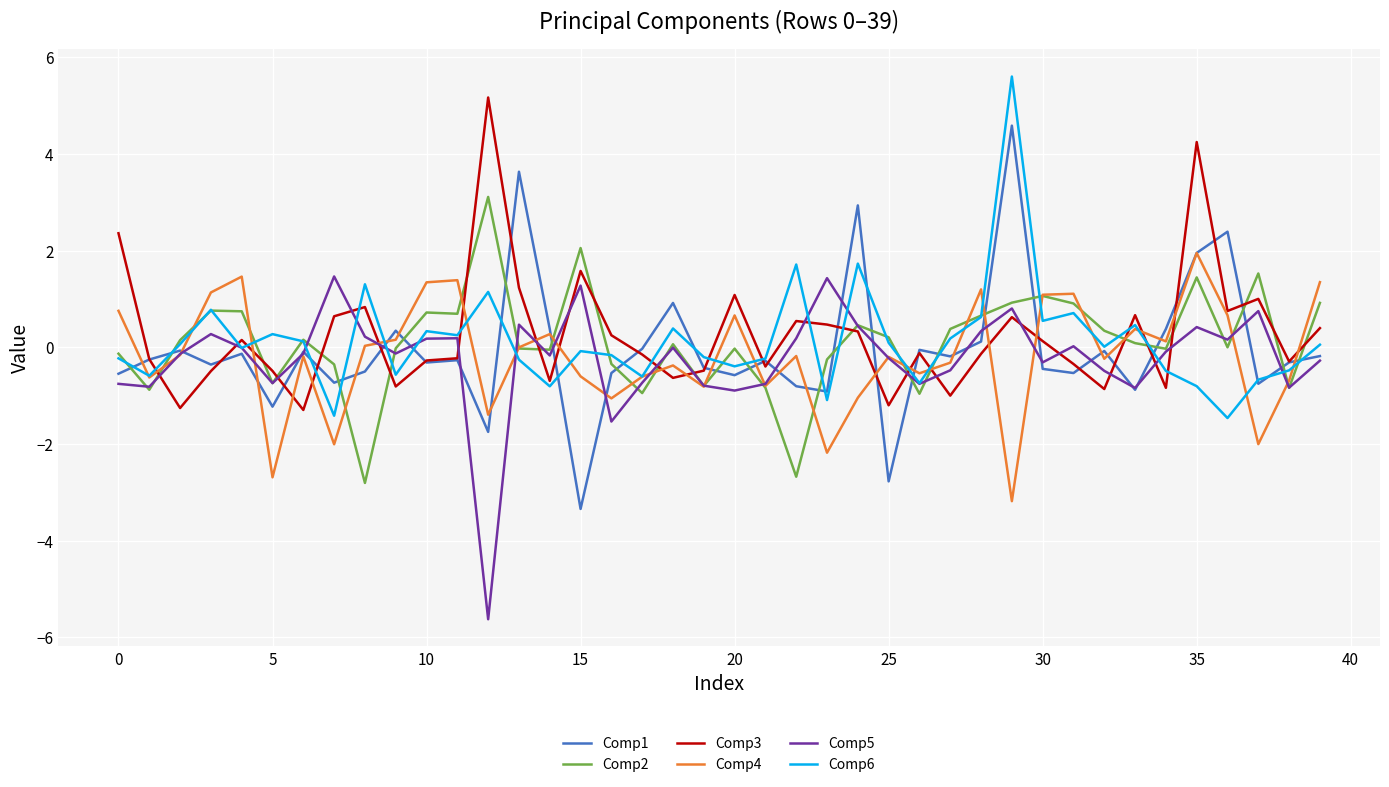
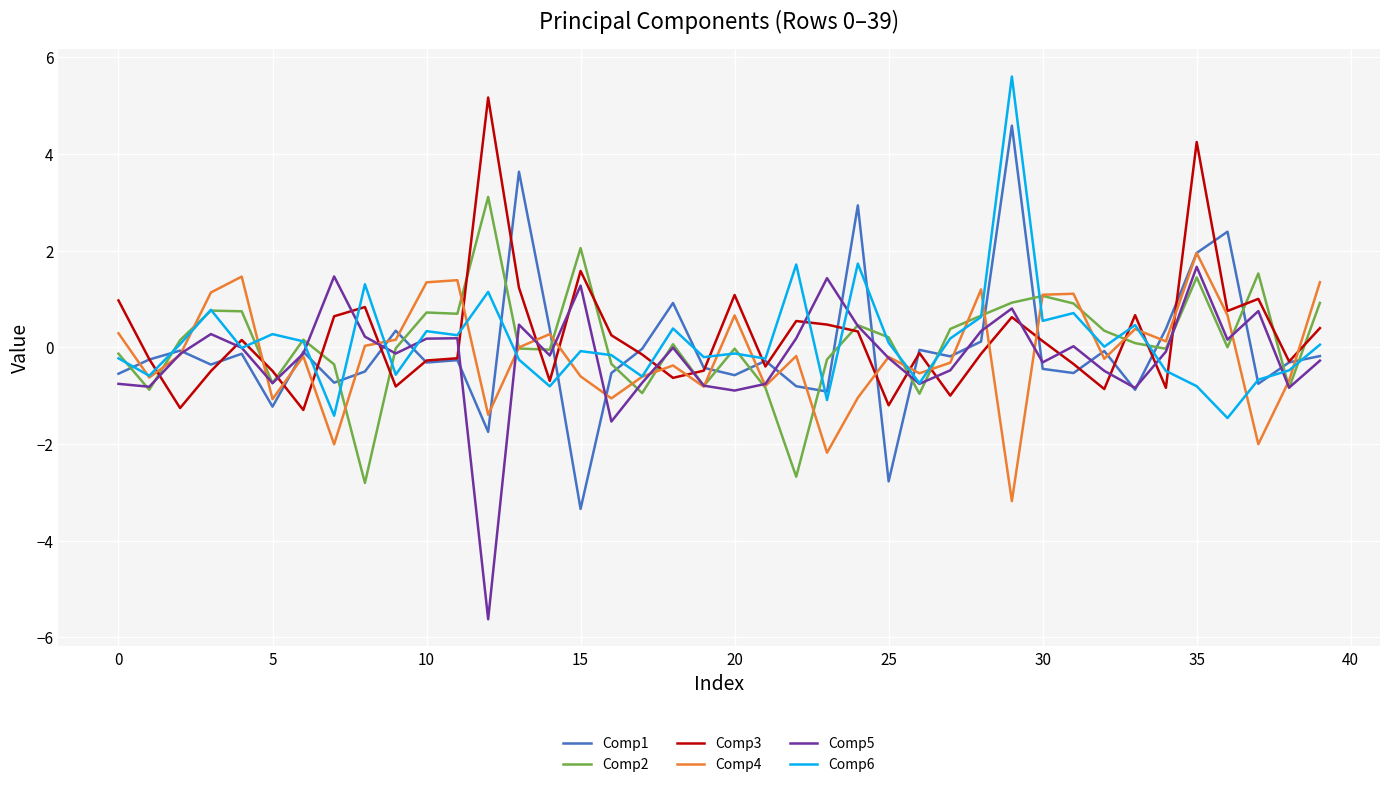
Comp3, 0: 2.4 -> 1.0
Comp4, 0: 0.8 -> 0.3
Comp4, 5: -2.7 -> -1.1
Comp6, 20: -0.4 -> -0.1
Comp5, 35: 0.4 -> 1.7
